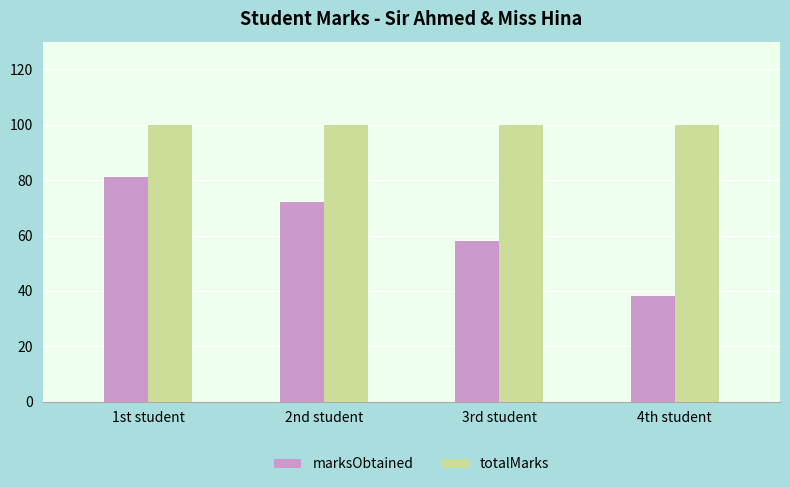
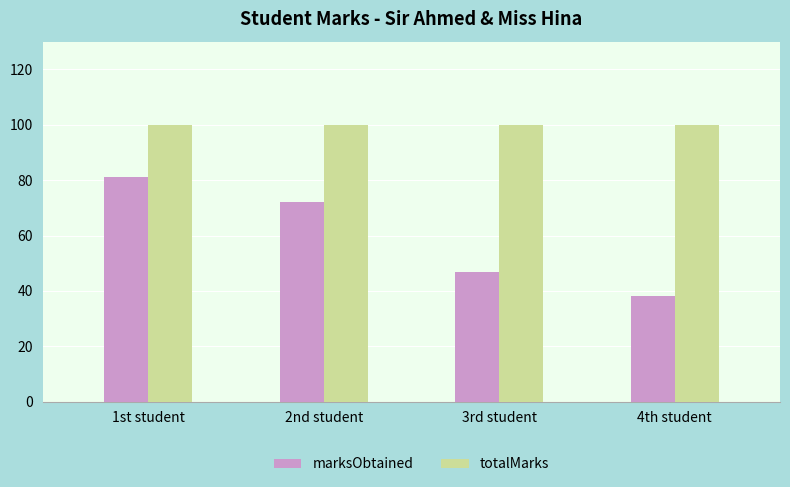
marksObtained, 3rd student: 58 -> 47
